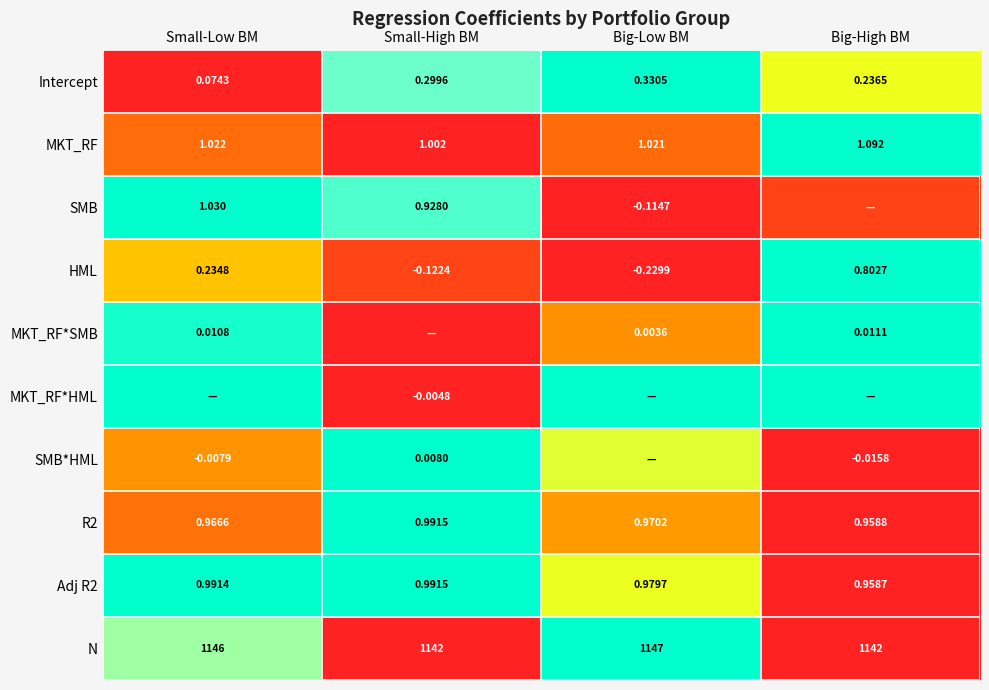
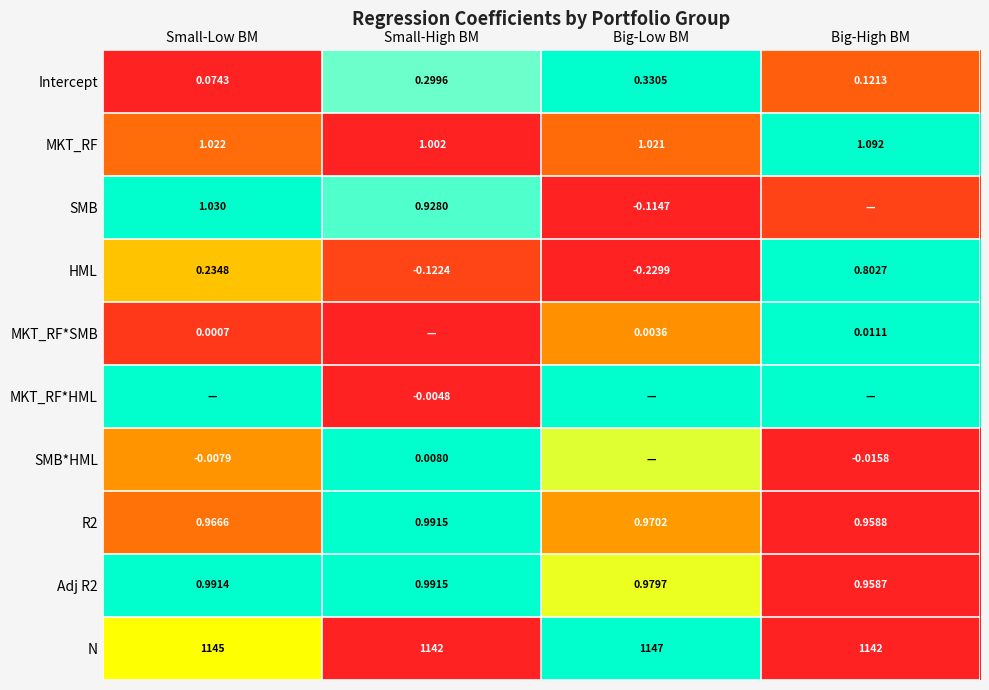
Intercept, Big-High BM: 0.2365 -> 0.1213
MKT_RF*SMB, Small-Low BM: 0.0108 -> 0.0007
N, Small-Low BM: 1146 -> 1145
